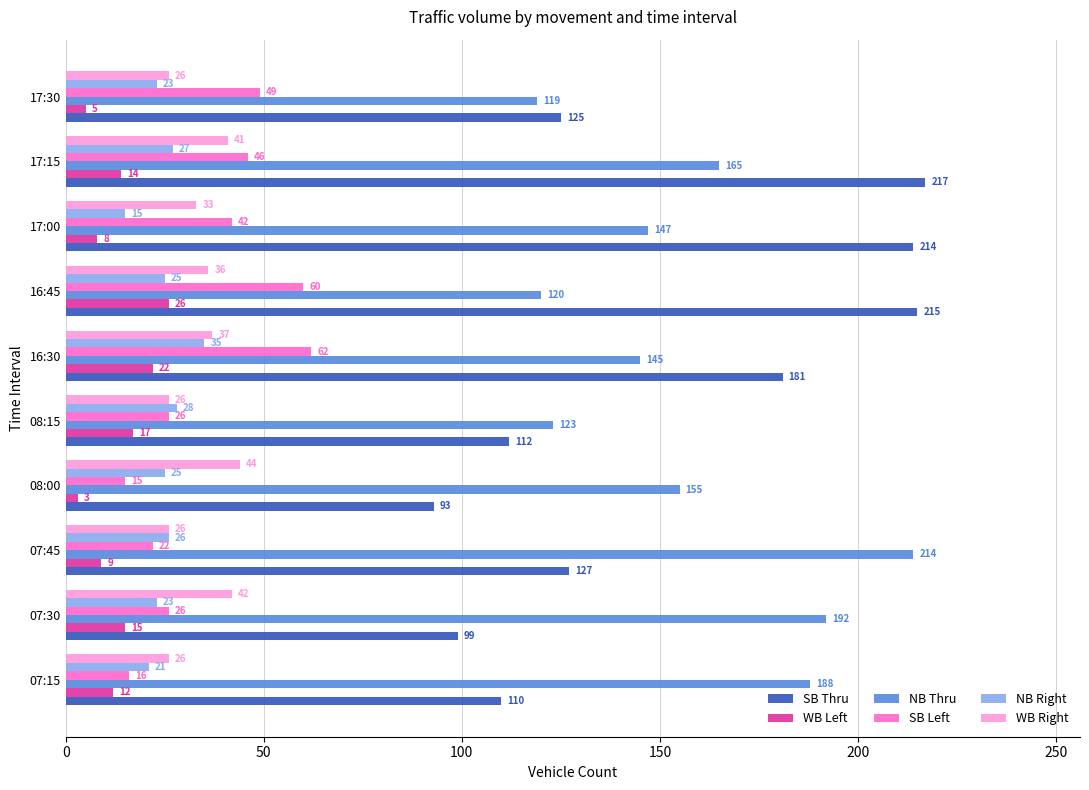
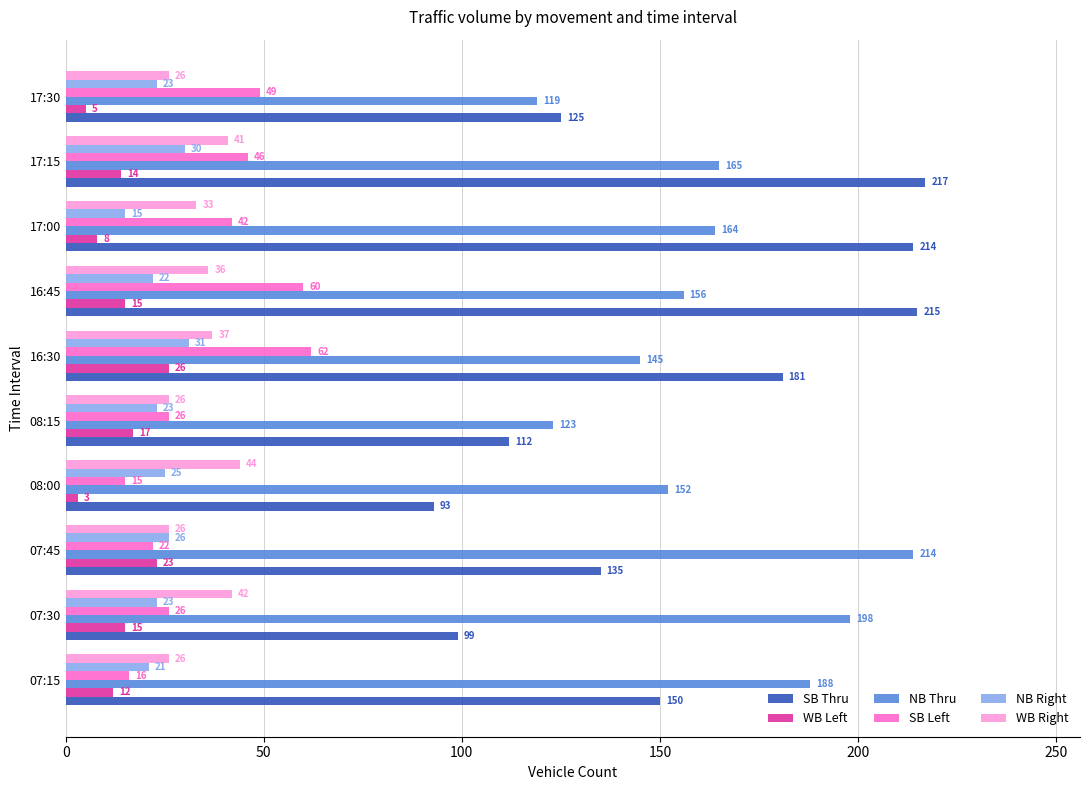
NB Right, 17:15: 27 -> 30
NB Thru, 17:00: 147 -> 164
NB Right, 16:45: 25 -> 22
NB Thru, 16:45: 120 -> 156
WB Left, 16:45: 26 -> 15
NB Right, 16:30: 35 -> 31
WB Left, 16:30: 22 -> 26
NB Right, 08:15: 28 -> 23
NB Thru, 08:00: 155 -> 152
WB Left, 07:45: 9 -> 23
SB Thru, 07:45: 127 -> 135
NB Thru, 07:30: 192 -> 198
SB Thru, 07:15: 110 -> 150
